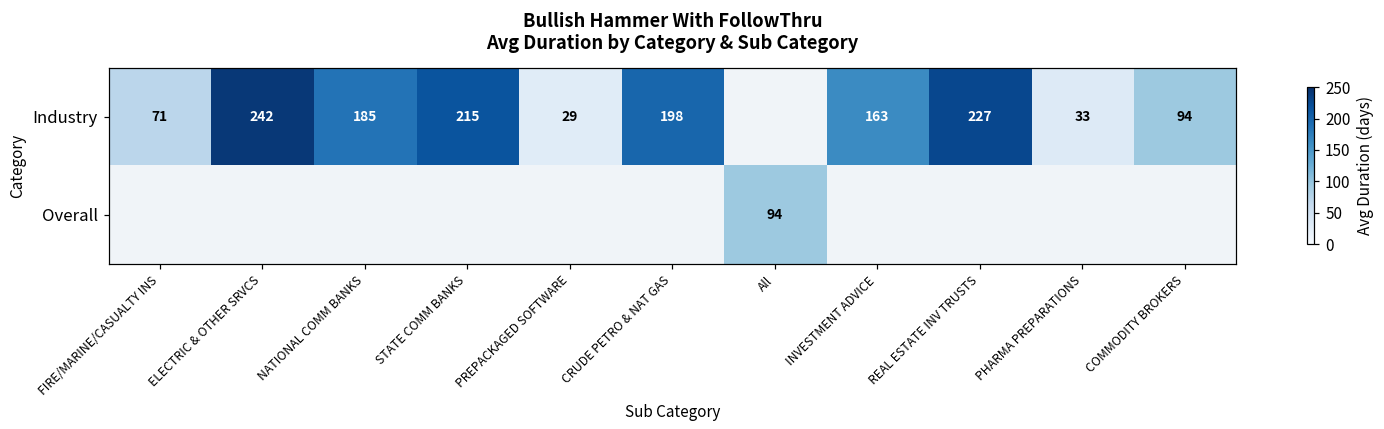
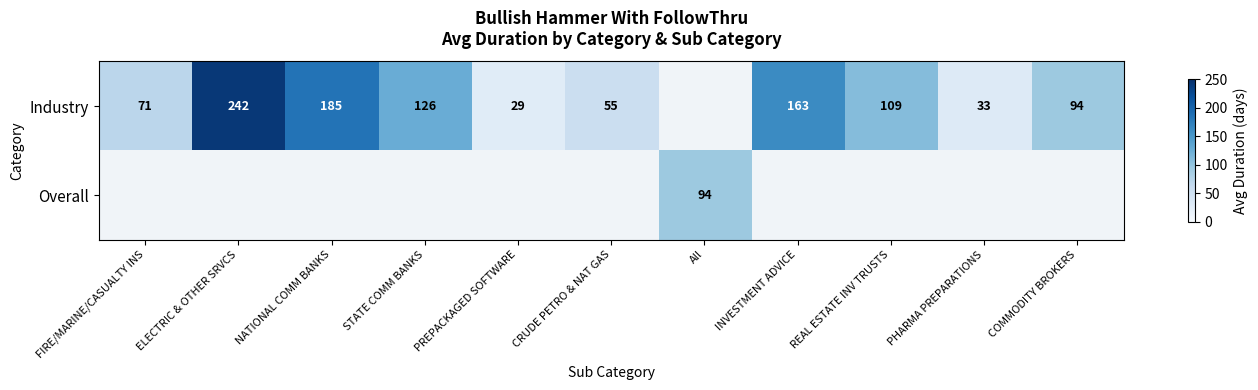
Industry, STATE COMM BANKS: 215 -> 126
Industry, CRUDE PETRO & NAT GAS: 198 -> 55
Industry, REAL ESTATE INV TRUSTS: 227 -> 109
